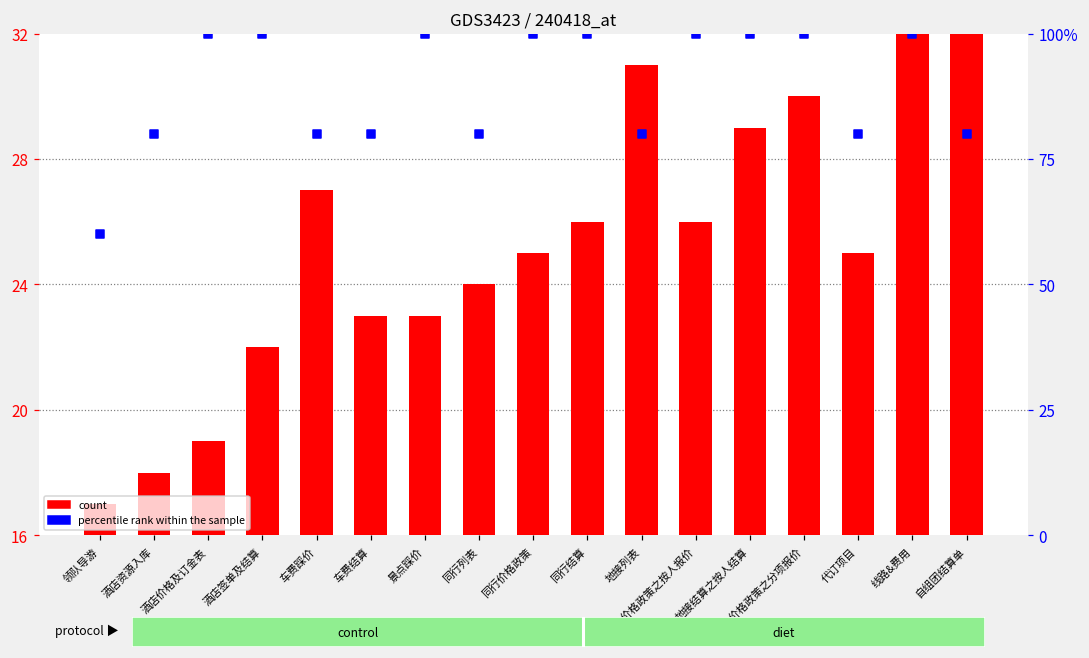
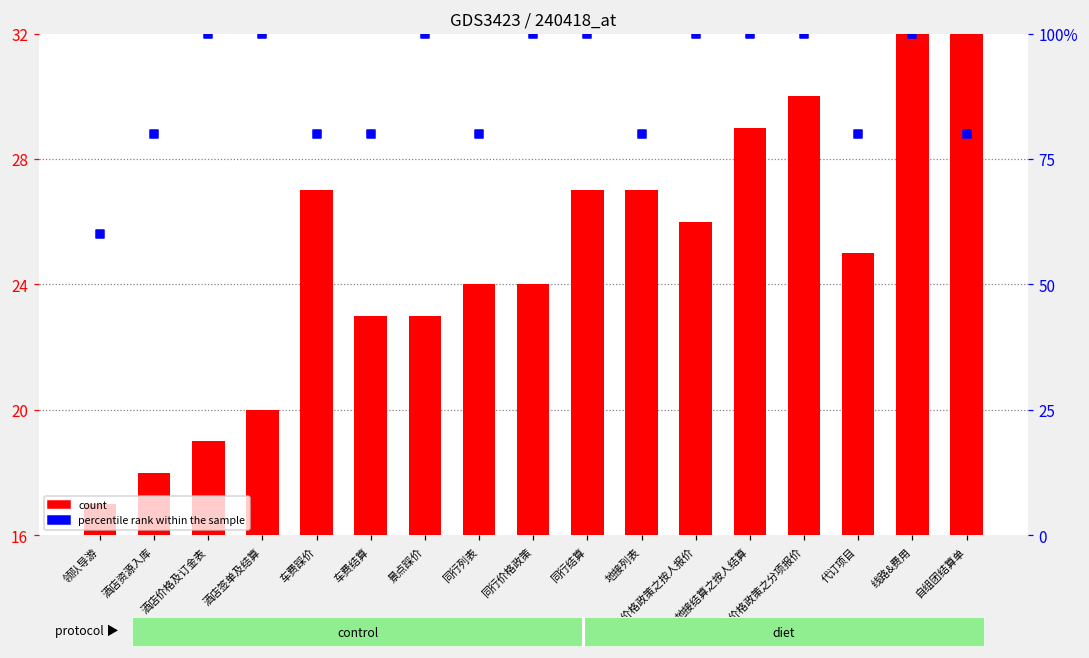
count, 酒店签单及结算: 22.0 -> 20.0
count, 同行价格政策: 25.0 -> 24.0
count, 同行结算: 26.0 -> 27.0
count, 地接列表: 31.0 -> 27.0
